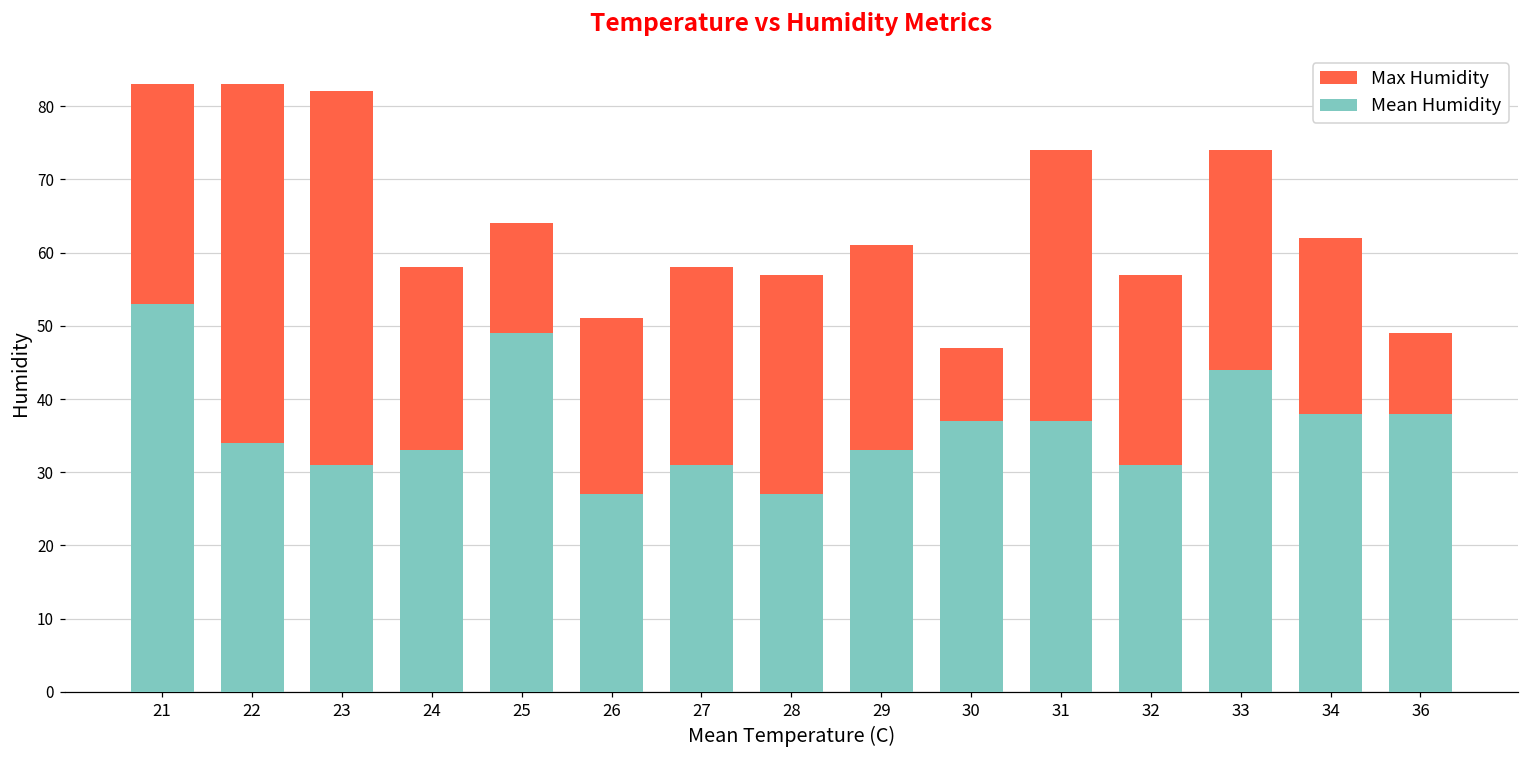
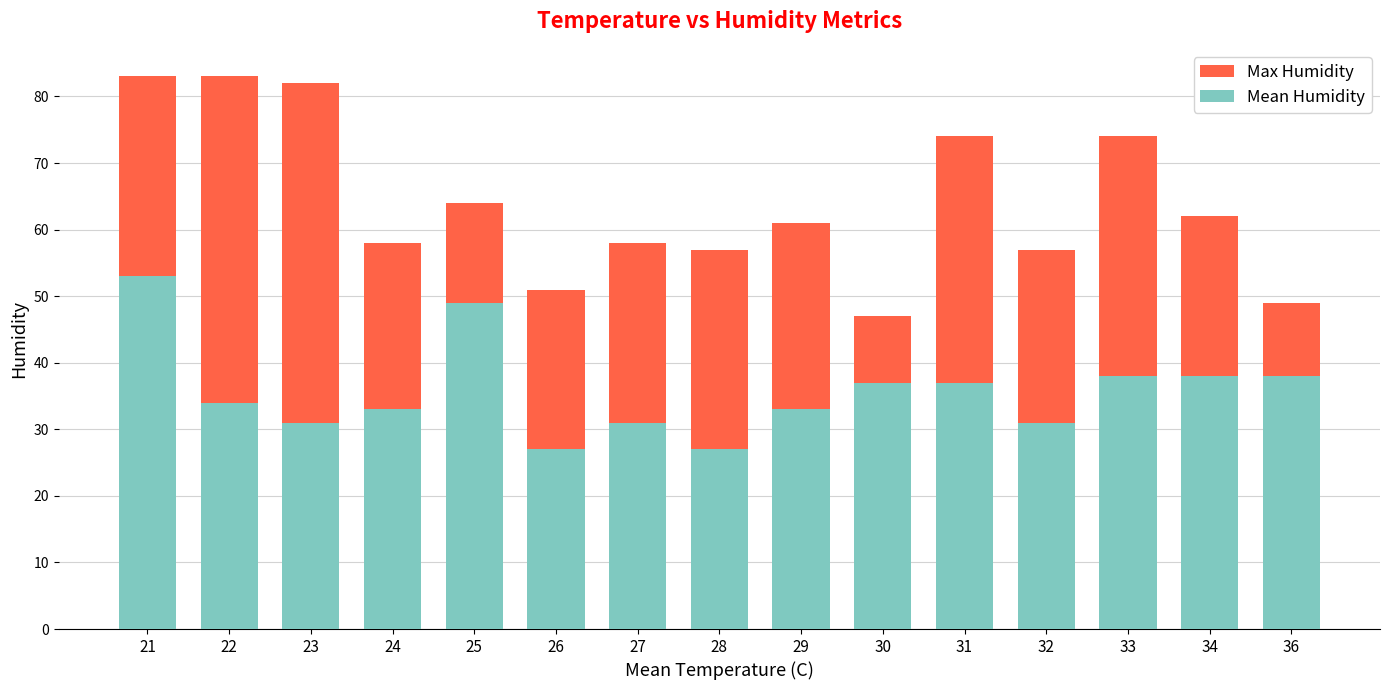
Mean Humidity, 33: 44 -> 38
